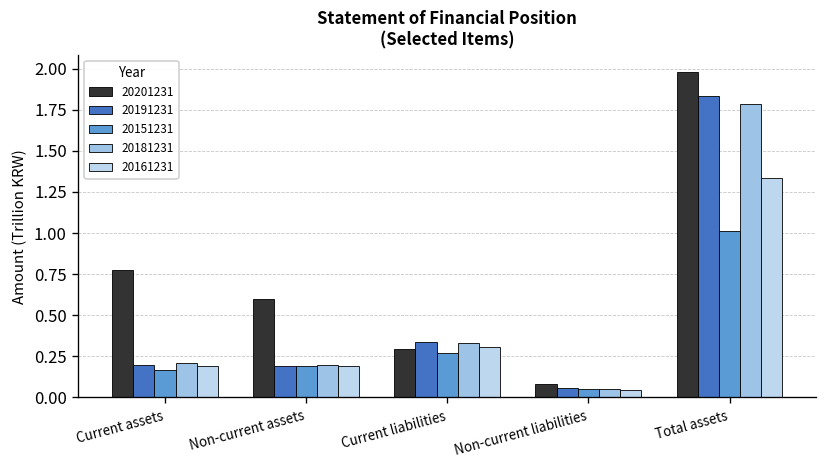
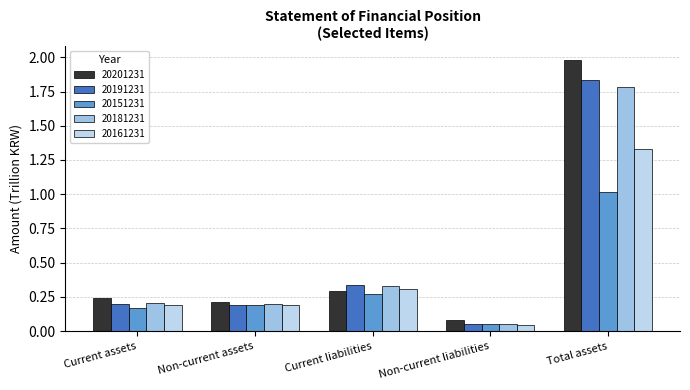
20201231, Current assets: 0.77 -> 0.24
20201231, Non-current assets: 0.60 -> 0.21
